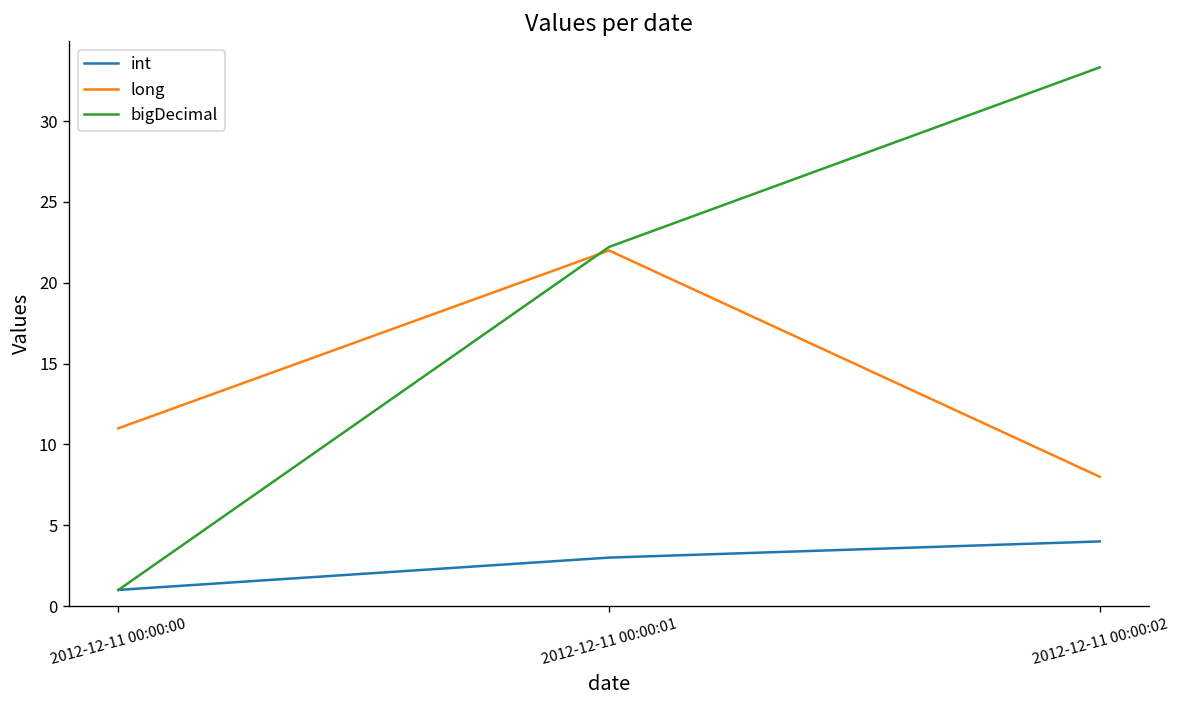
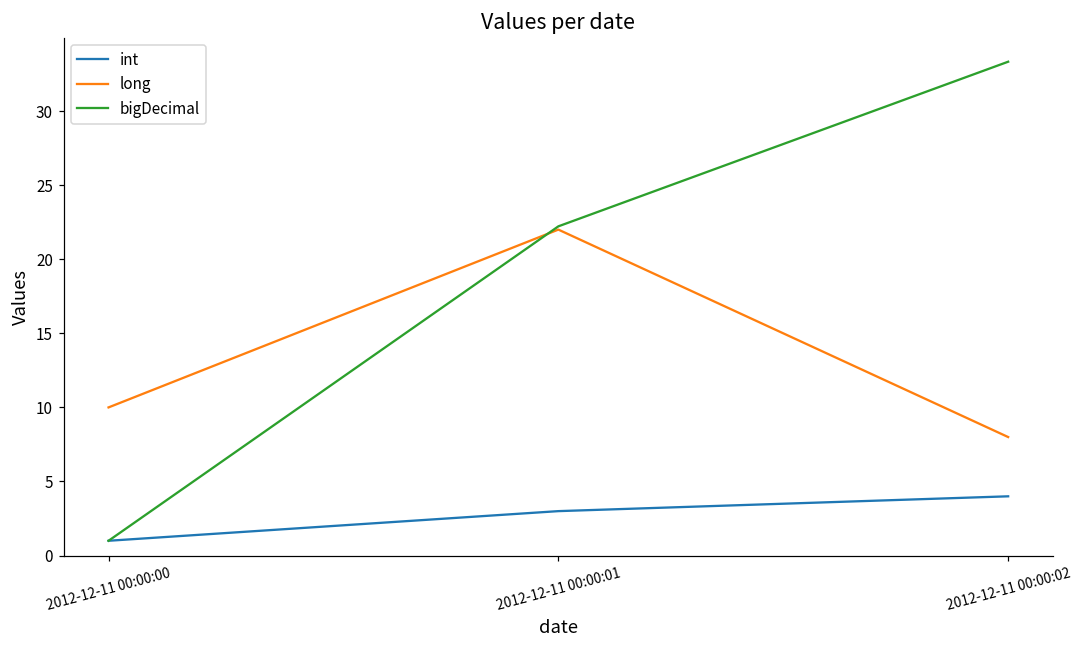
long, 2012-12-11 00:00:00: 11 -> 10
